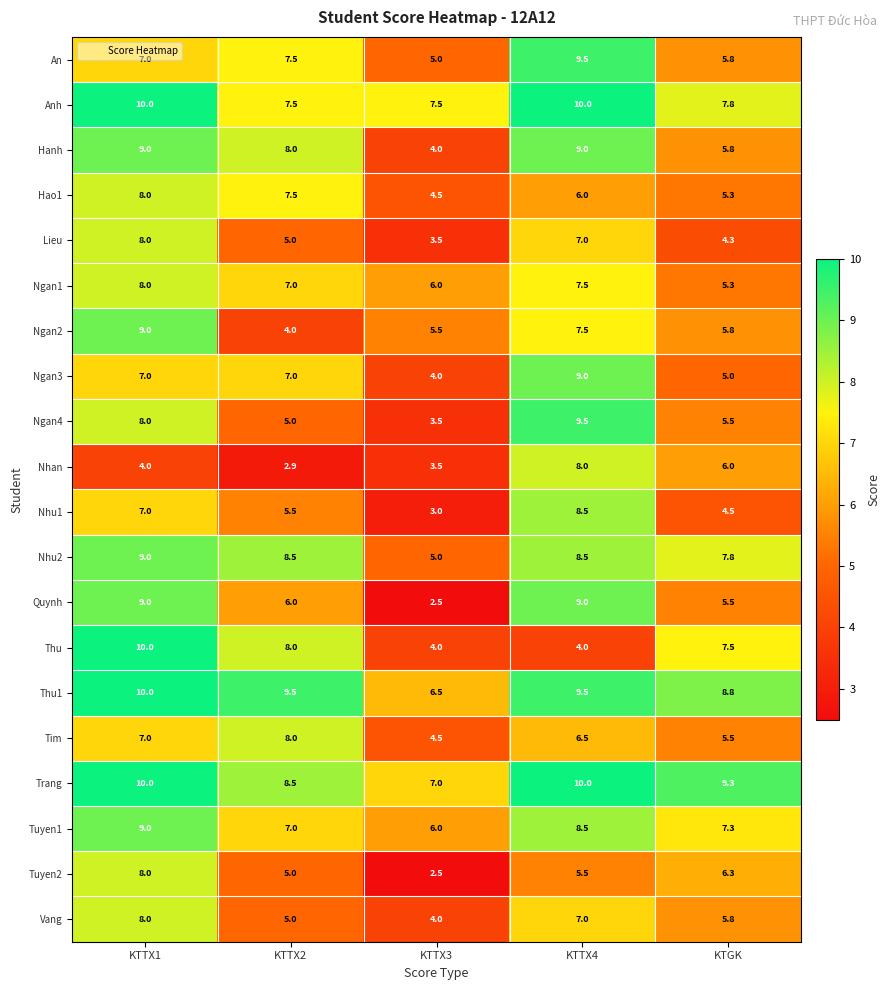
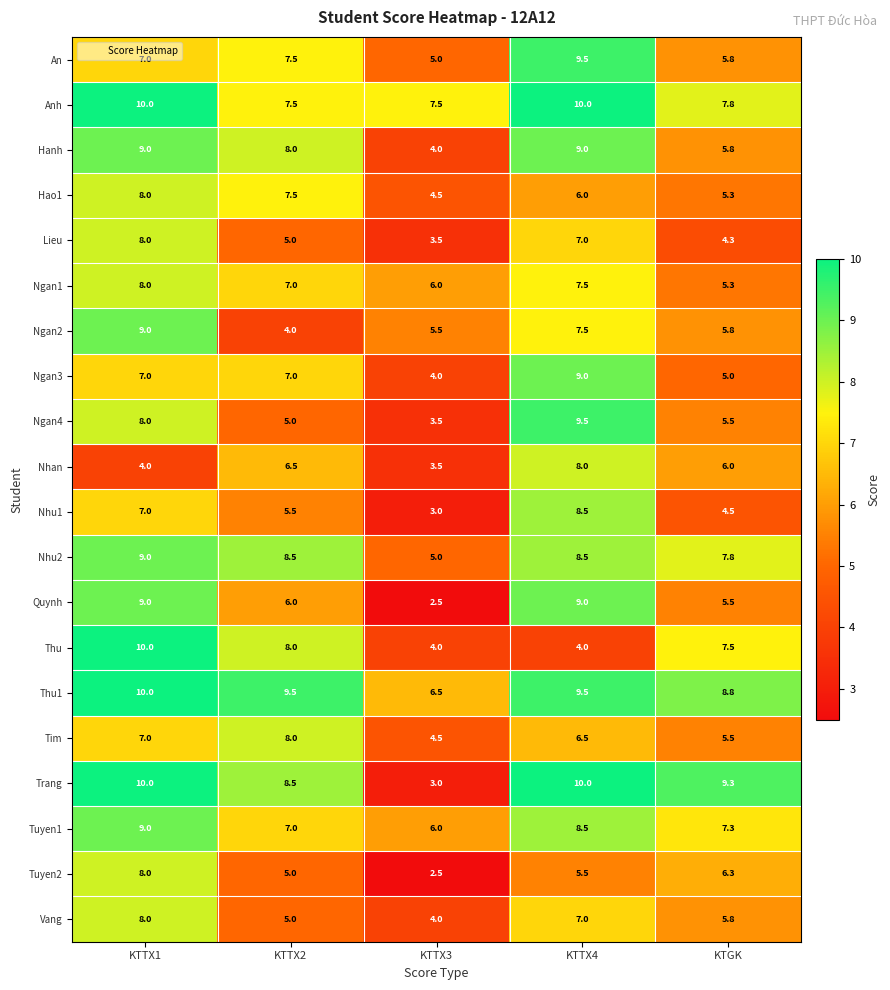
Nhan, KTTX2: 2.9 -> 6.5
Trang, KTTX3: 7.0 -> 3.0
